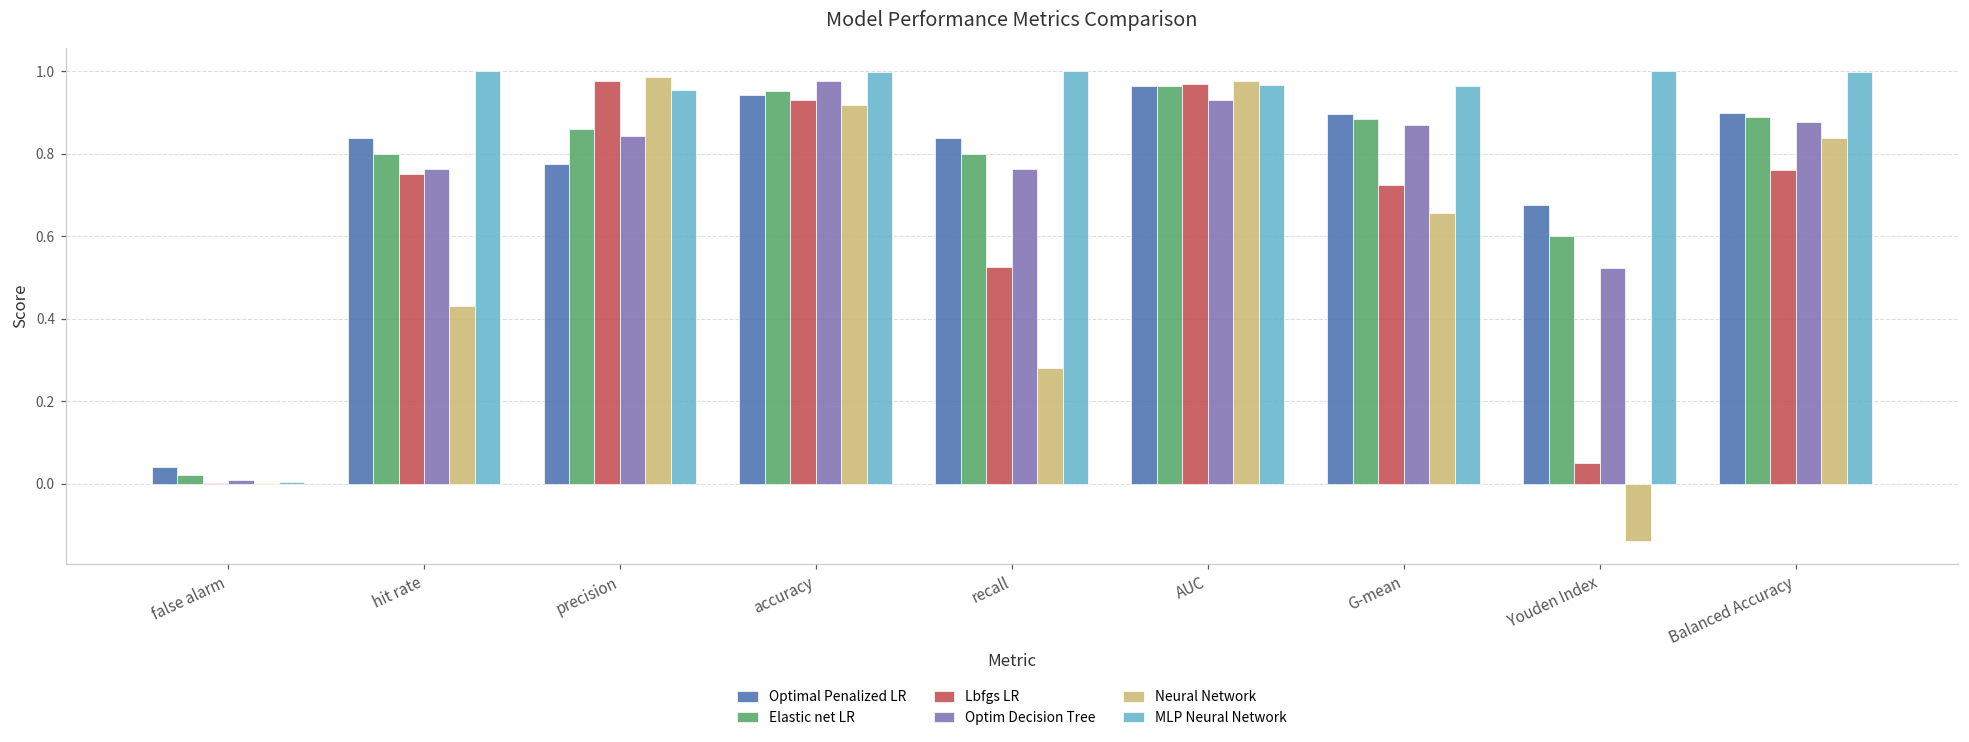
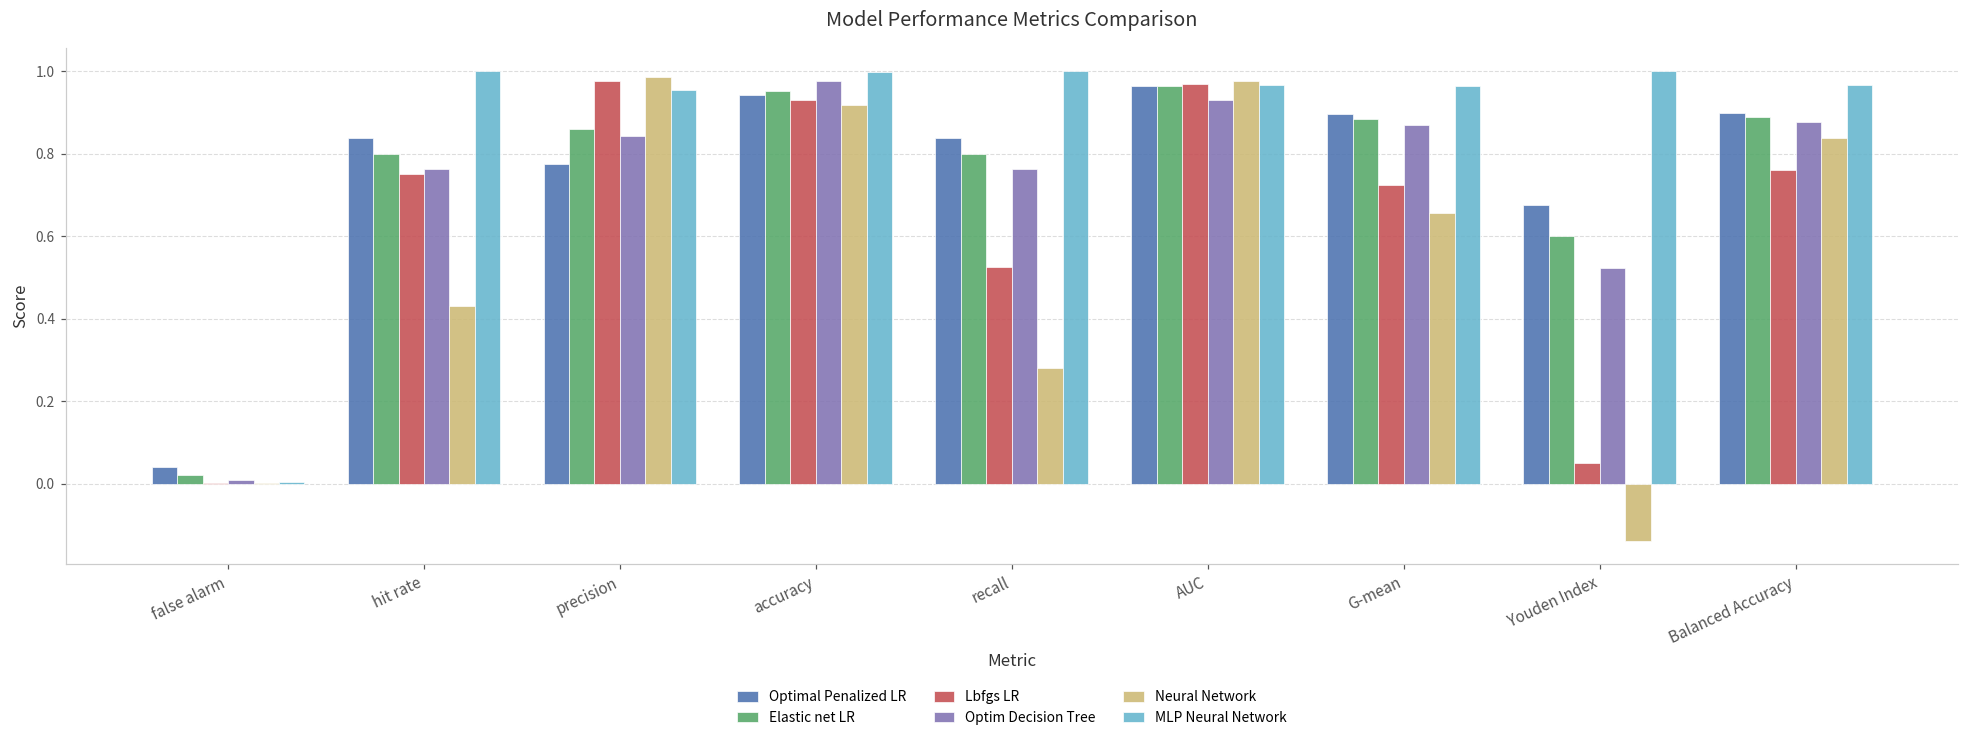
MLP Neural Network, Balanced Accuracy: 1.00 -> 0.97
